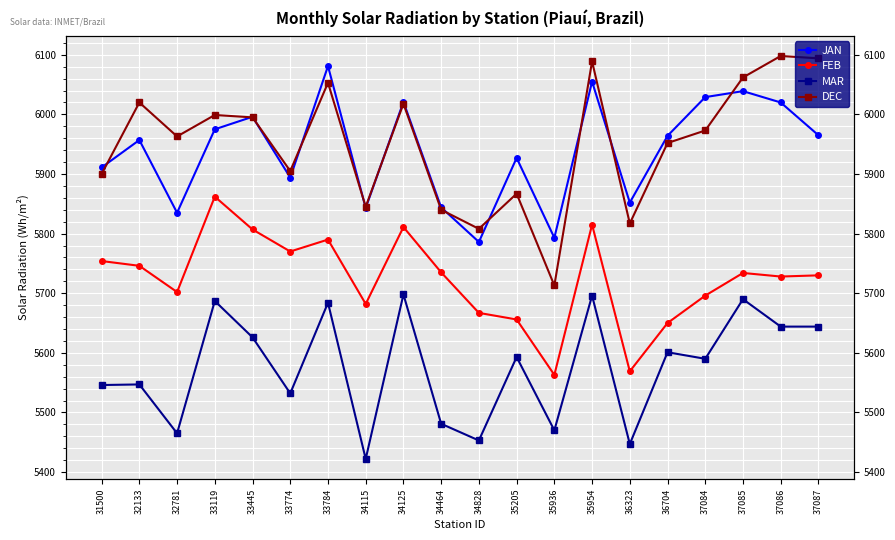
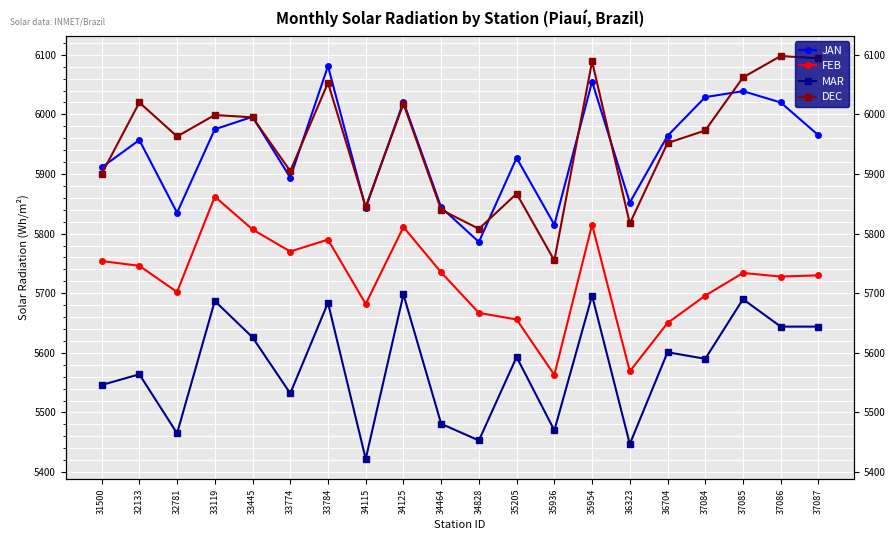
MAR, 32133: 5550 -> 5560
JAN, 35936: 5790 -> 5820
DEC, 35936: 5710 -> 5760
